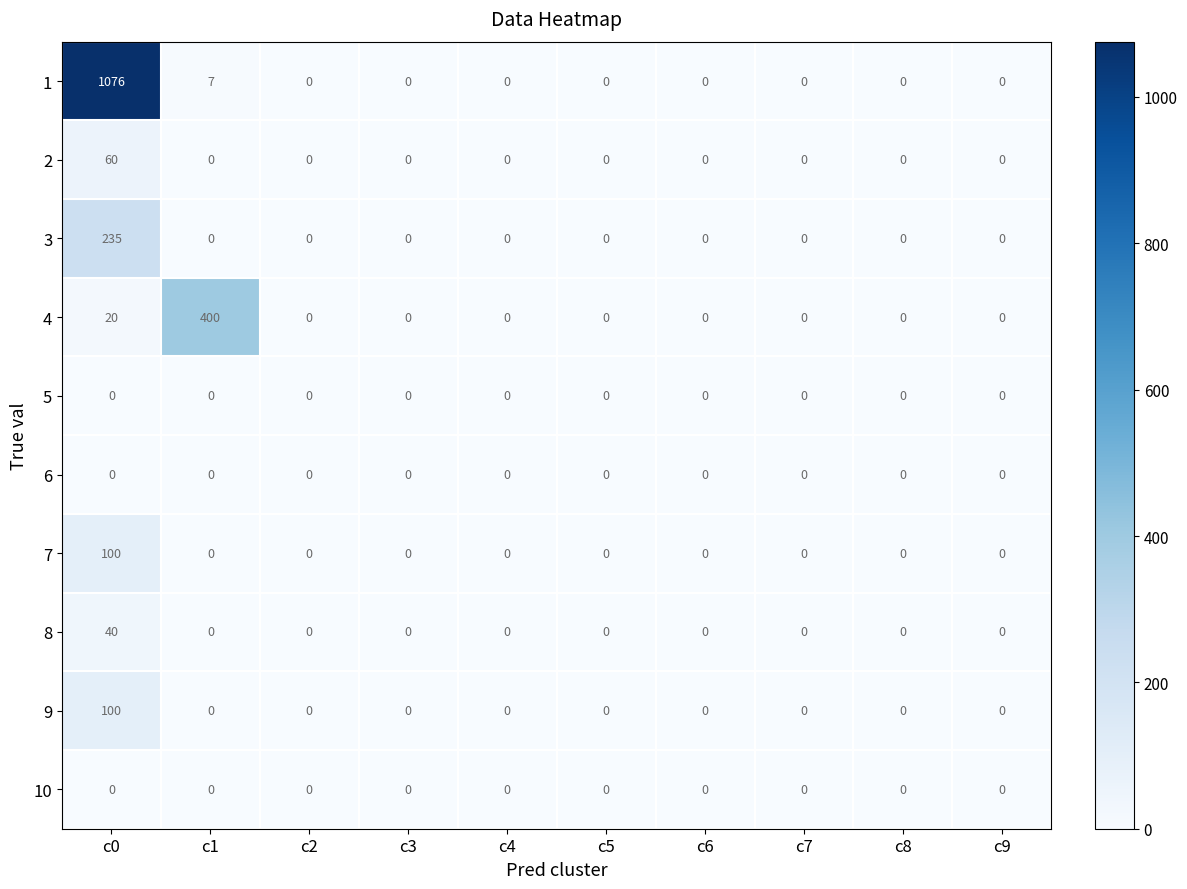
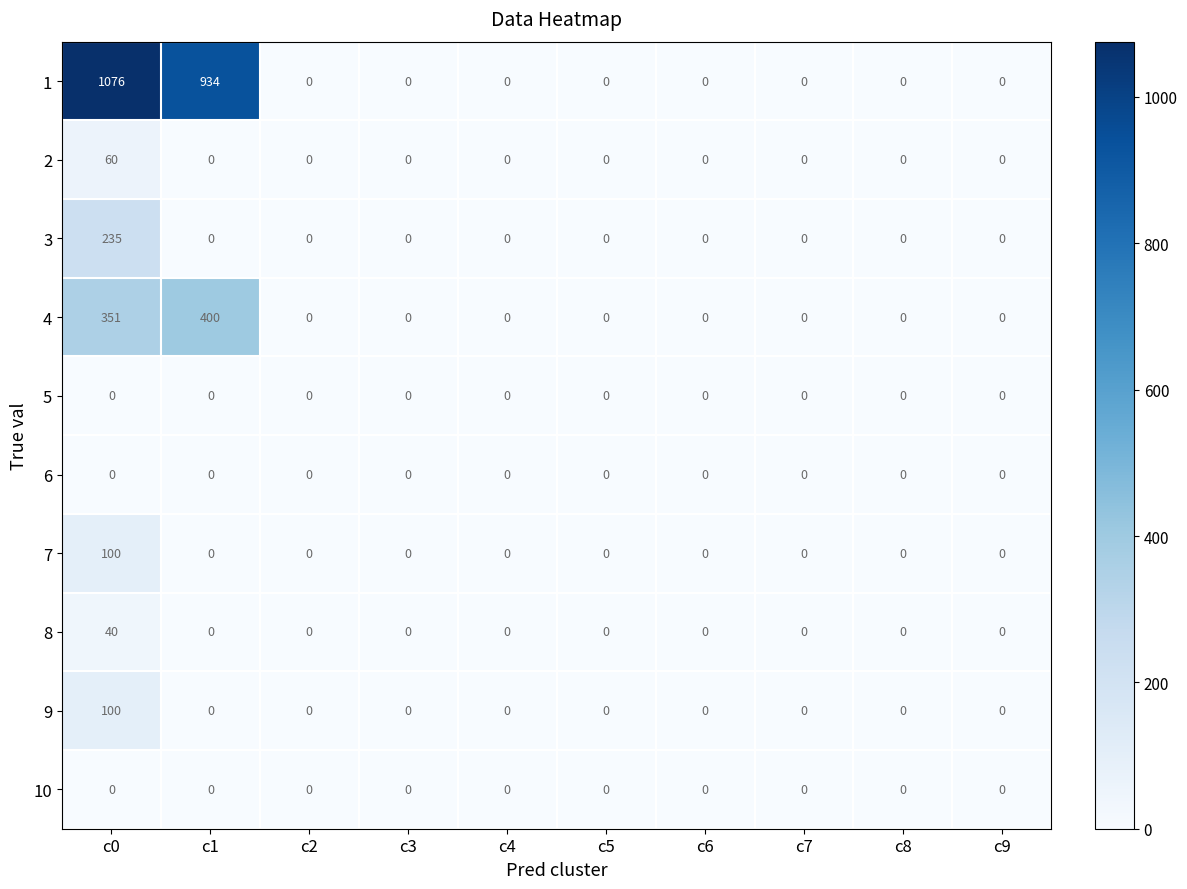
1, c1: 7 -> 934
4, c0: 20 -> 351
